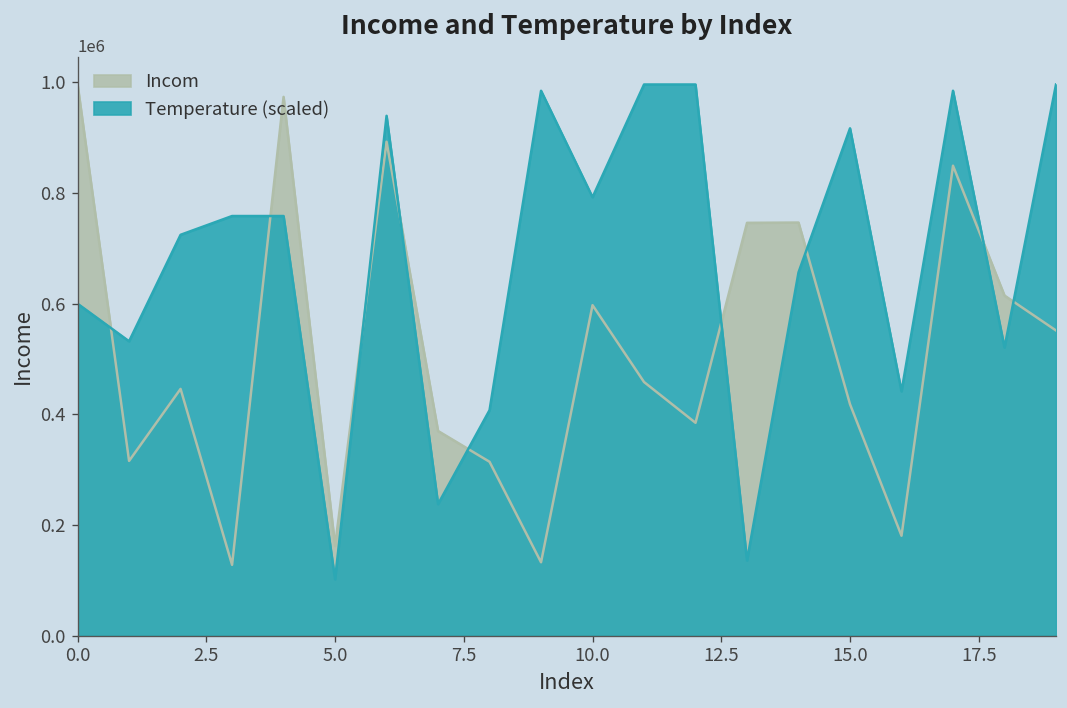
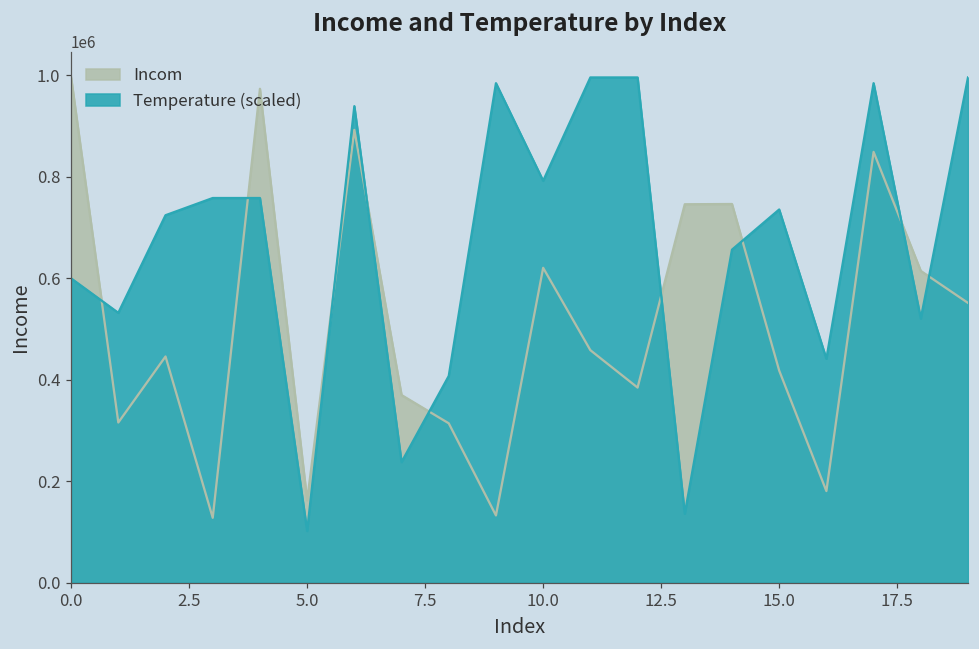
Incom, 10.0: 600000 -> 620000
Temperature (scaled), 15.0: 920000 -> 740000
